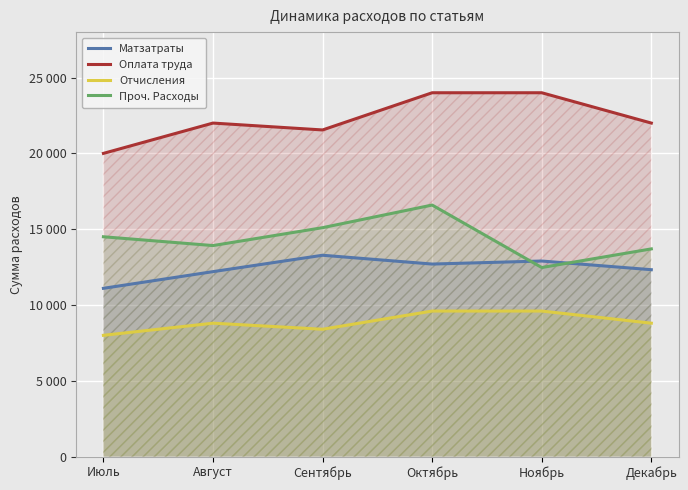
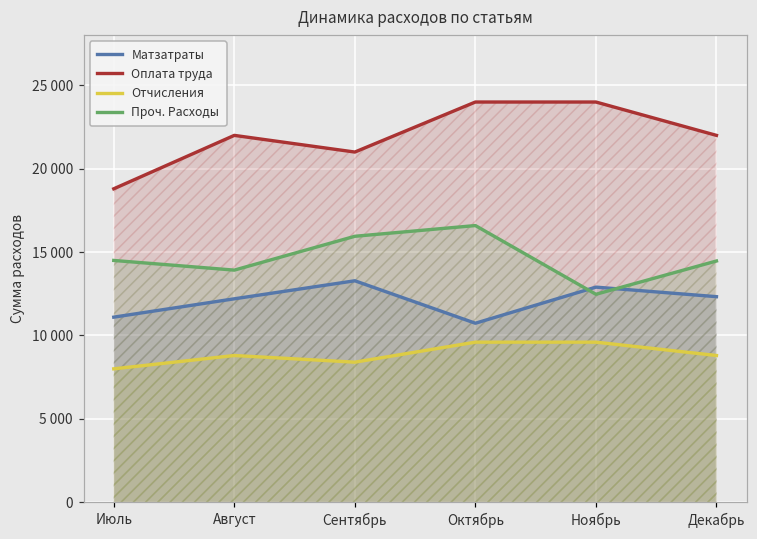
Оплата труда, Июль: 20000 -> 18800
Оплата труда, Сентябрь: 21500 -> 21000
Проч. Расходы, Сентябрь: 15100 -> 15900
Матзатраты, Октябрь: 12700 -> 10700
Проч. Расходы, Декабрь: 13700 -> 14500
